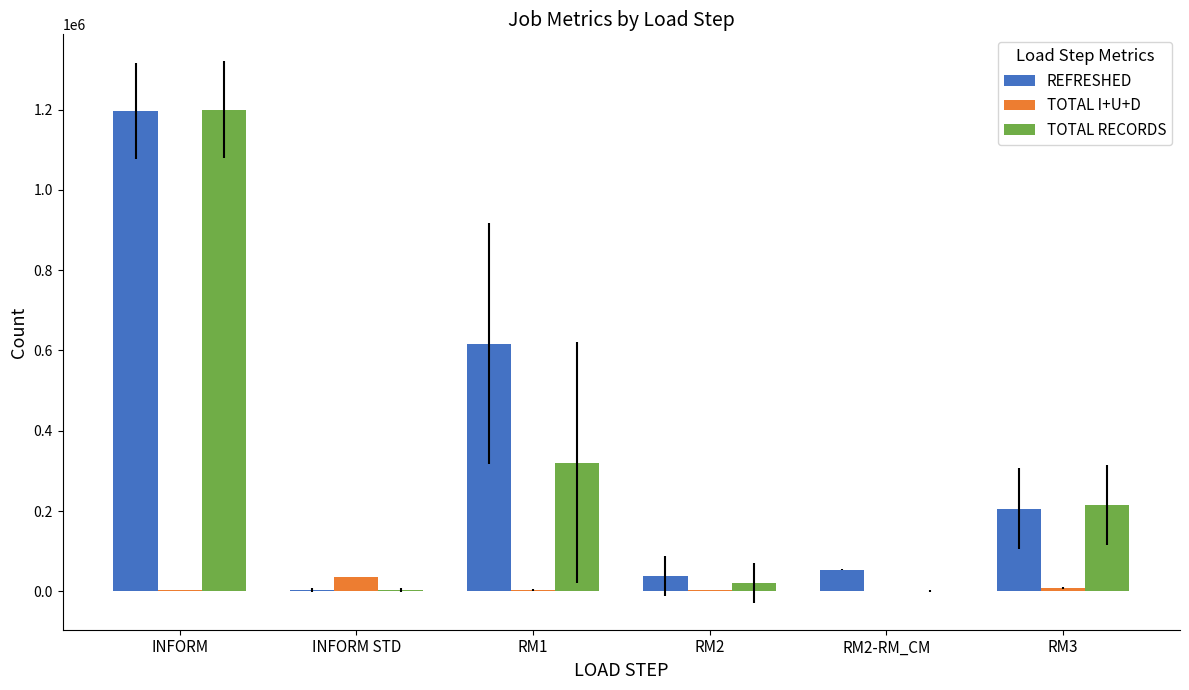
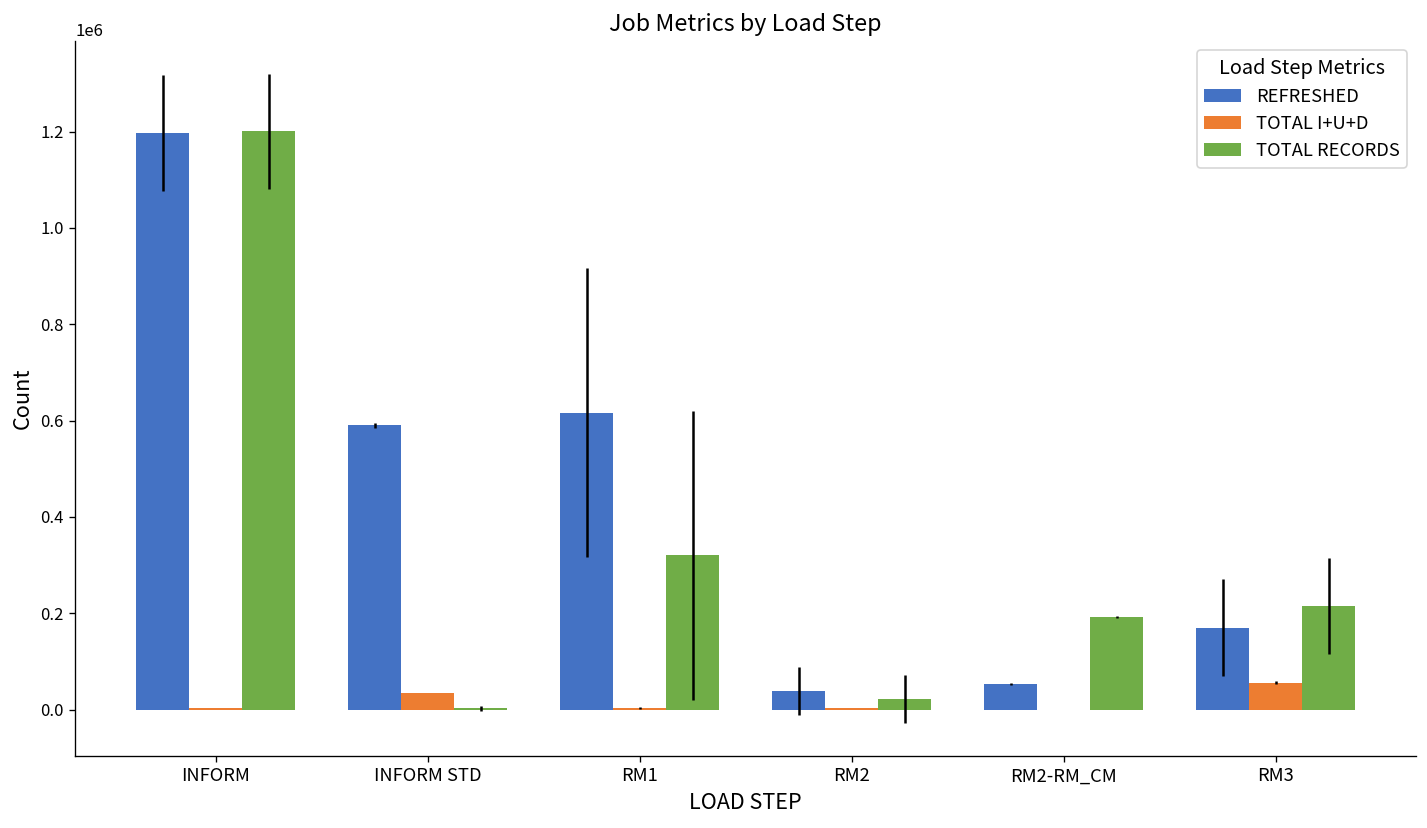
REFRESHED, INFORM STD: 0 -> 590000
TOTAL RECORDS, RM2-RM_CM: 0 -> 190000
REFRESHED, RM3: 210000 -> 170000
TOTAL I+U+D, RM3: 10000 -> 60000
